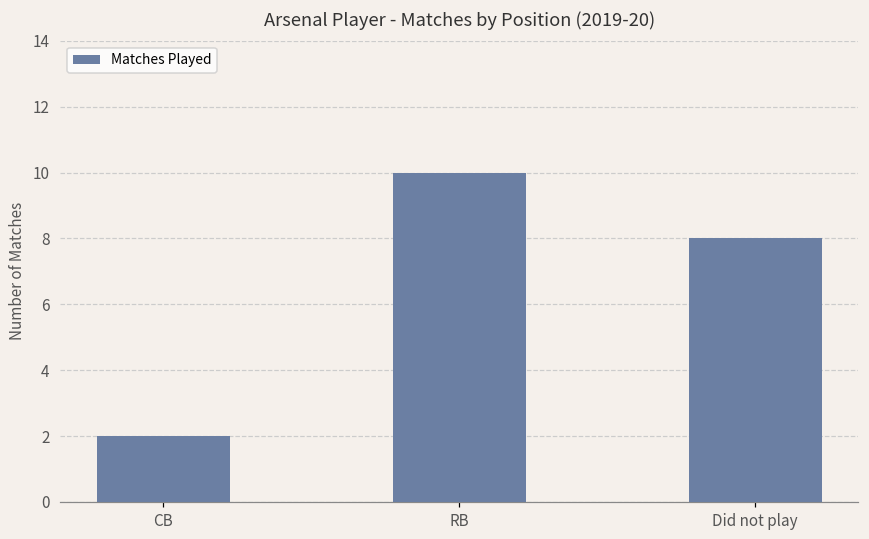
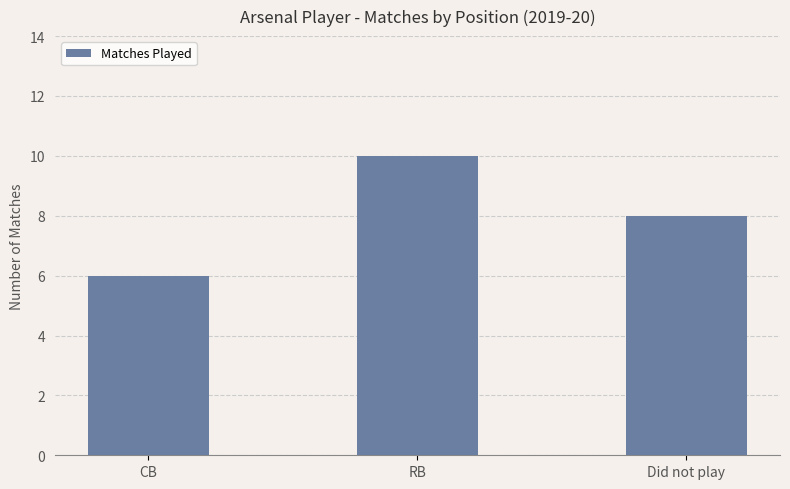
CB: 2 -> 6
